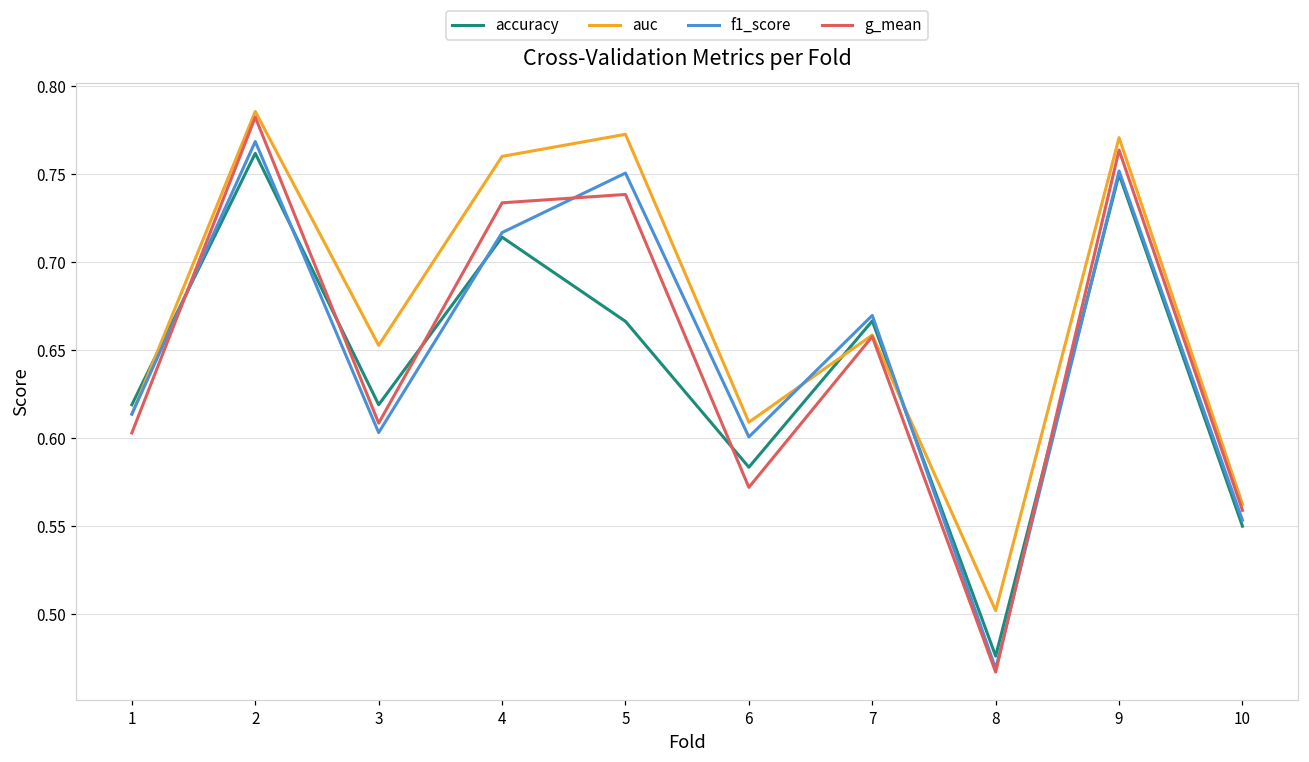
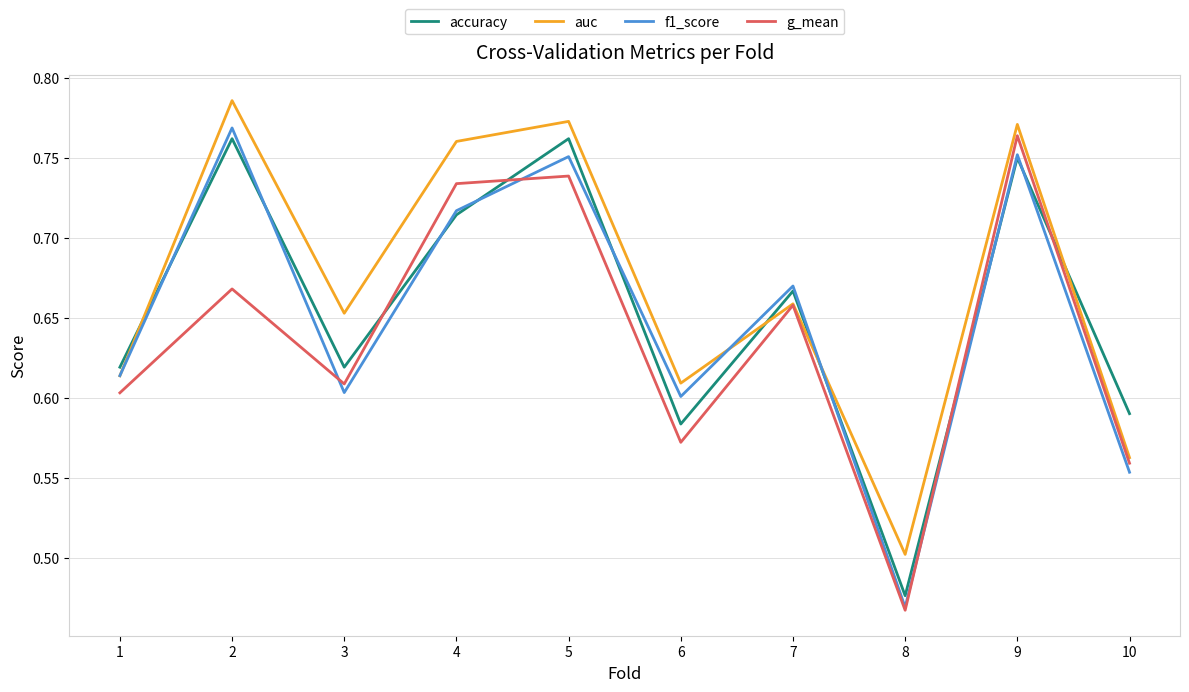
g_mean, 2: 0.782 -> 0.668
accuracy, 5: 0.666 -> 0.762
accuracy, 10: 0.55 -> 0.59
